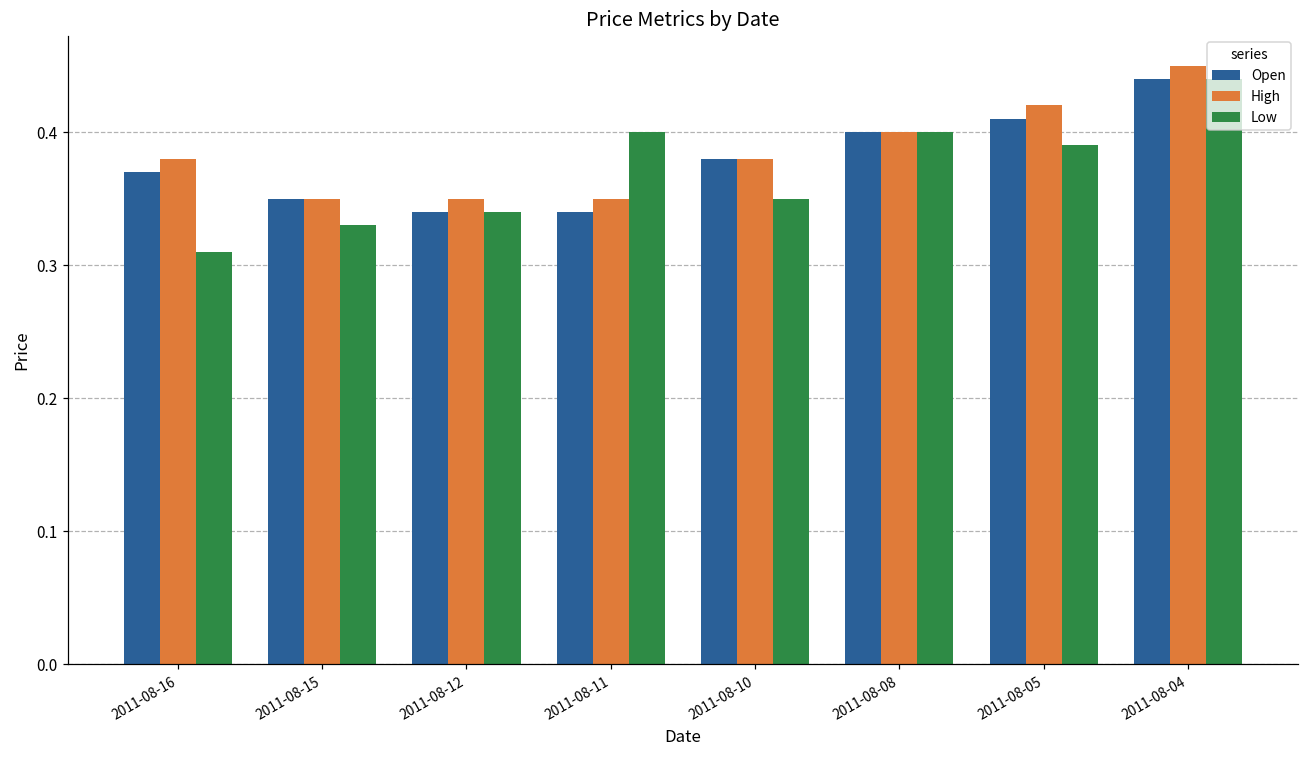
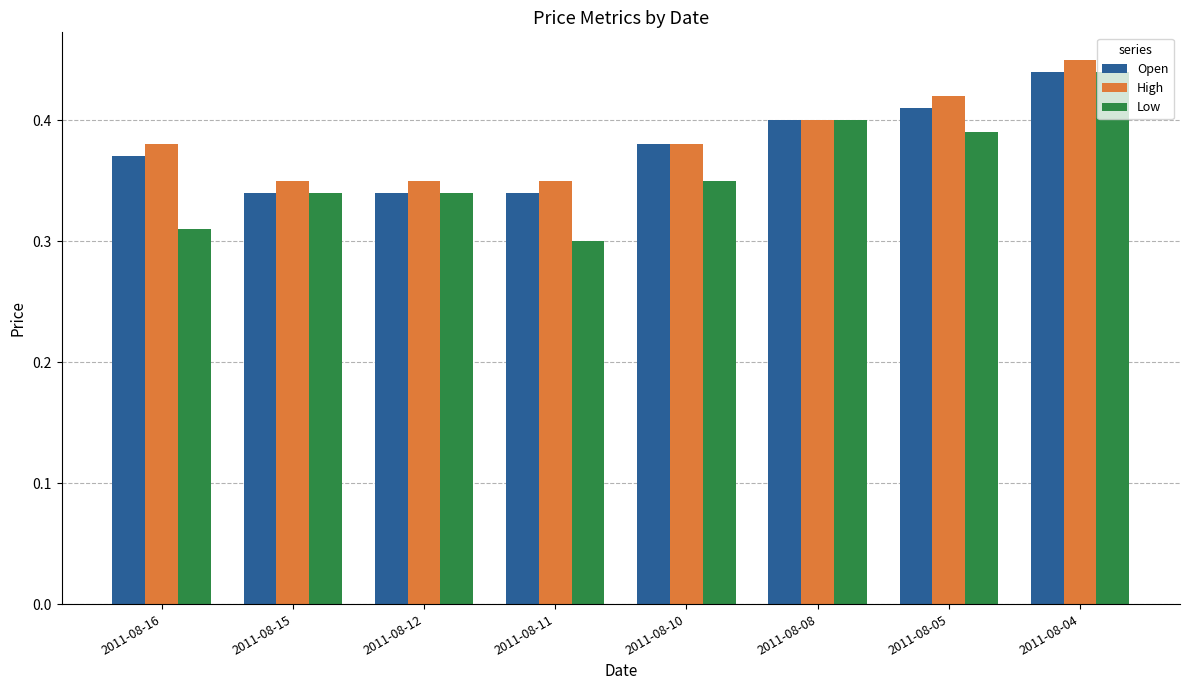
Open, 2011-08-15: 0.35 -> 0.34
Low, 2011-08-15: 0.33 -> 0.34
Low, 2011-08-11: 0.4 -> 0.3
